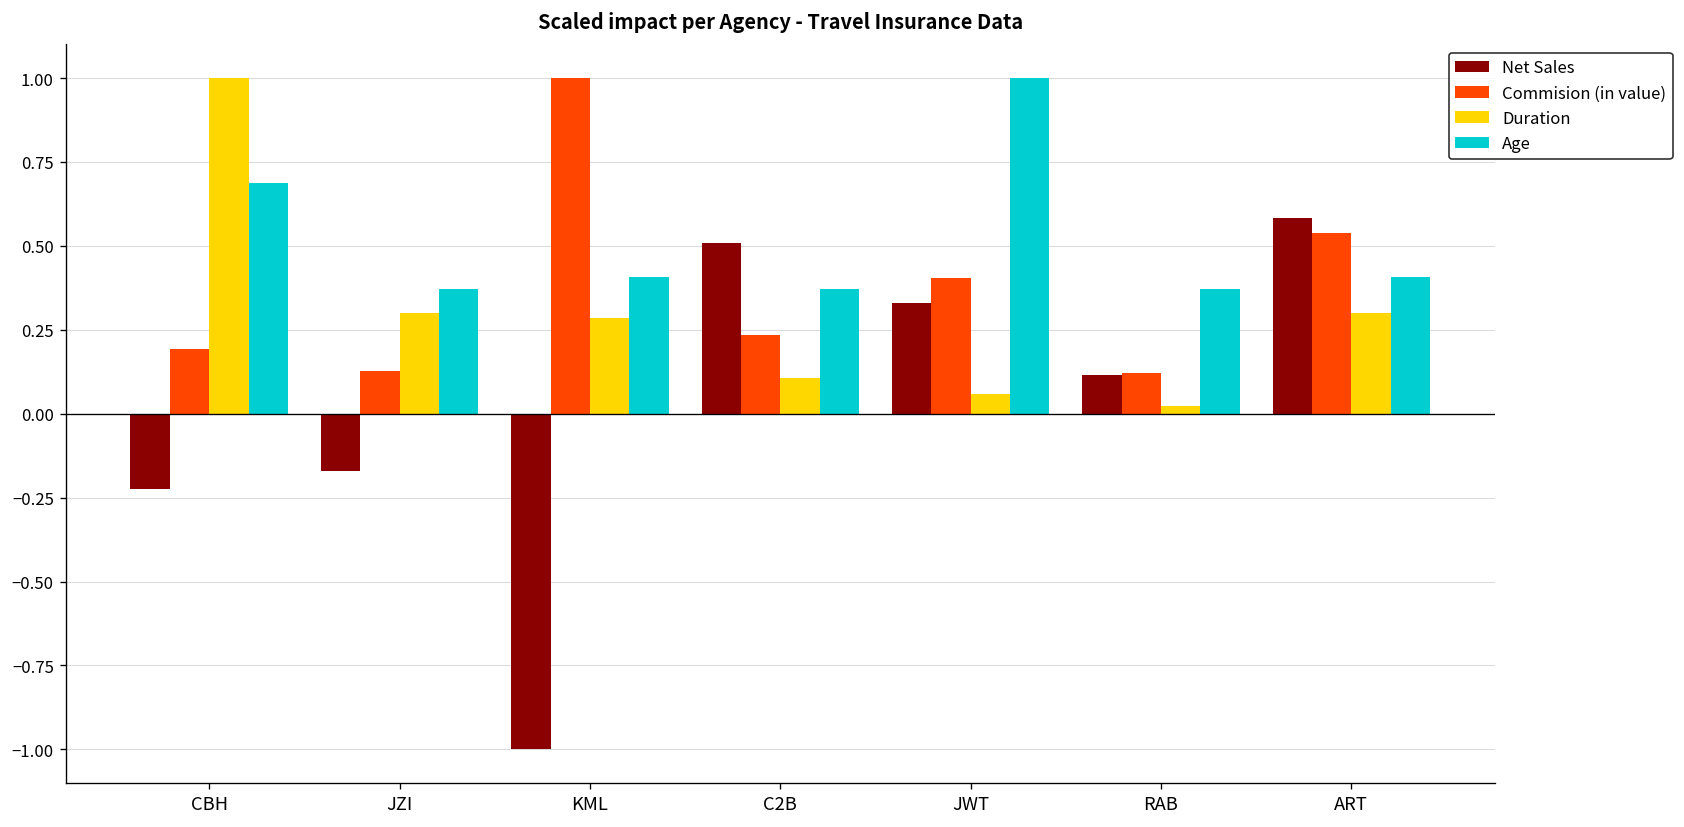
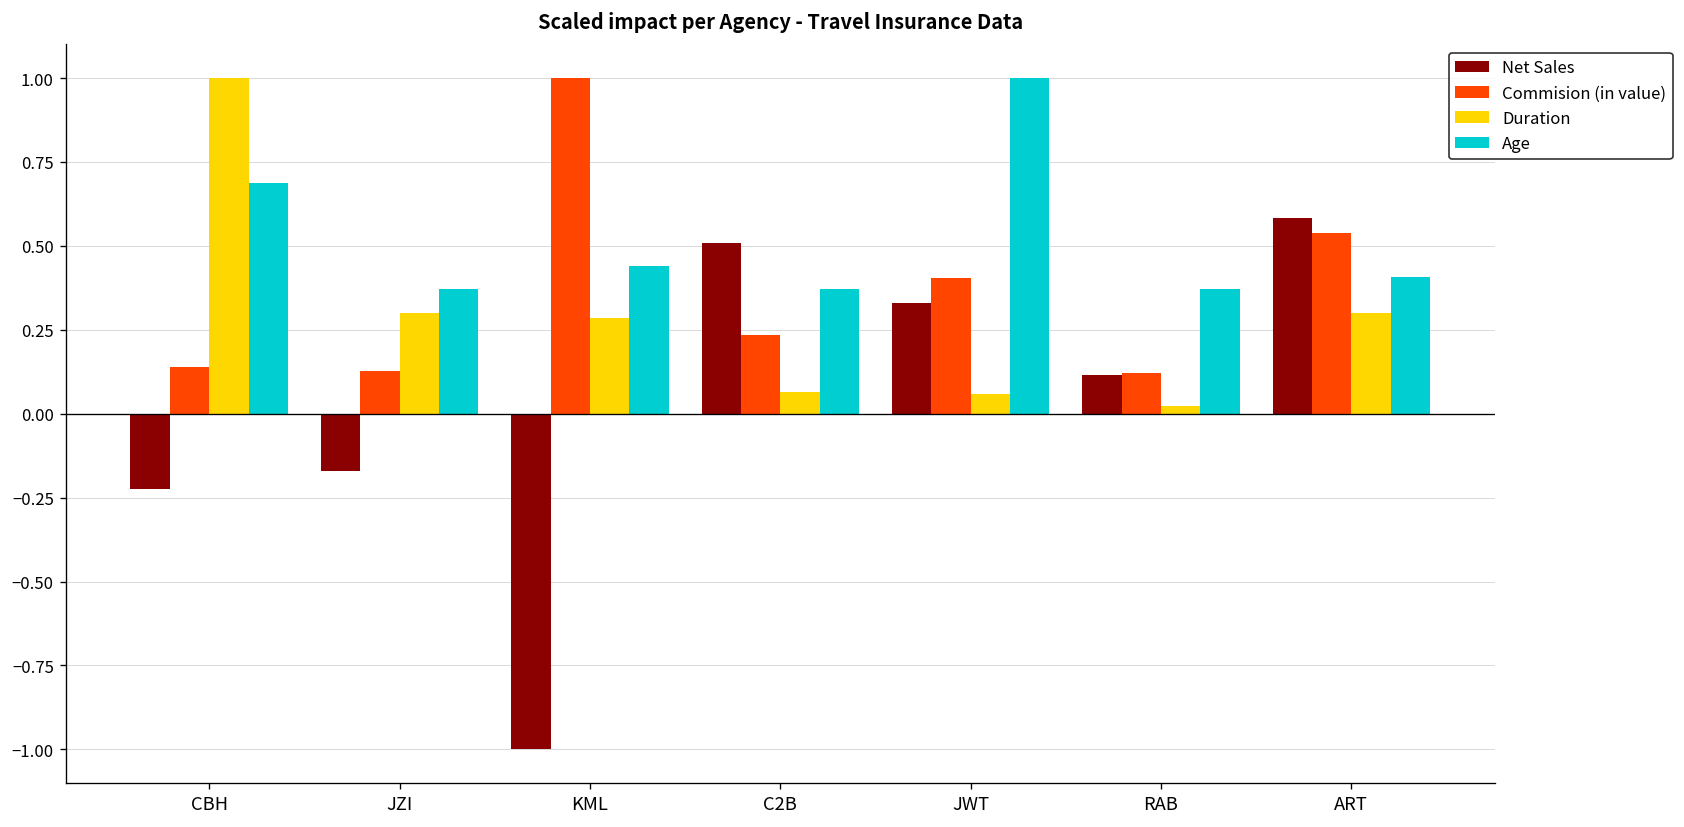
Commision (in value), CBH: 0.19 -> 0.14
Age, KML: 0.41 -> 0.44
Duration, C2B: 0.11 -> 0.06
